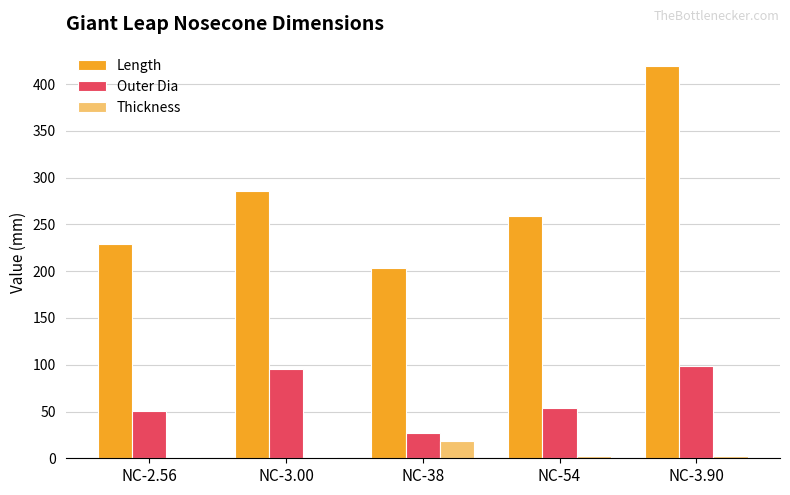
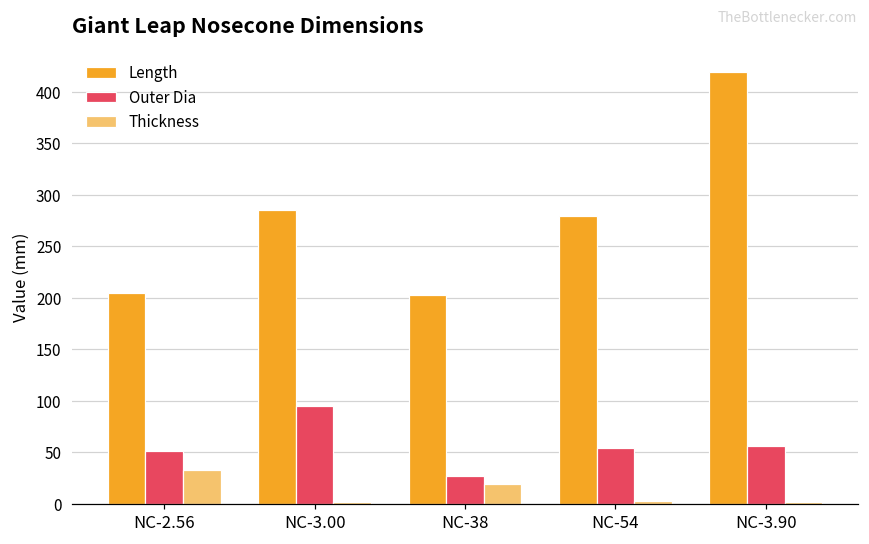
Length, NC-2.56: 230 -> 200
Thickness, NC-2.56: 0 -> 30
Length, NC-54: 260 -> 280
Outer Dia, NC-3.90: 100 -> 60
